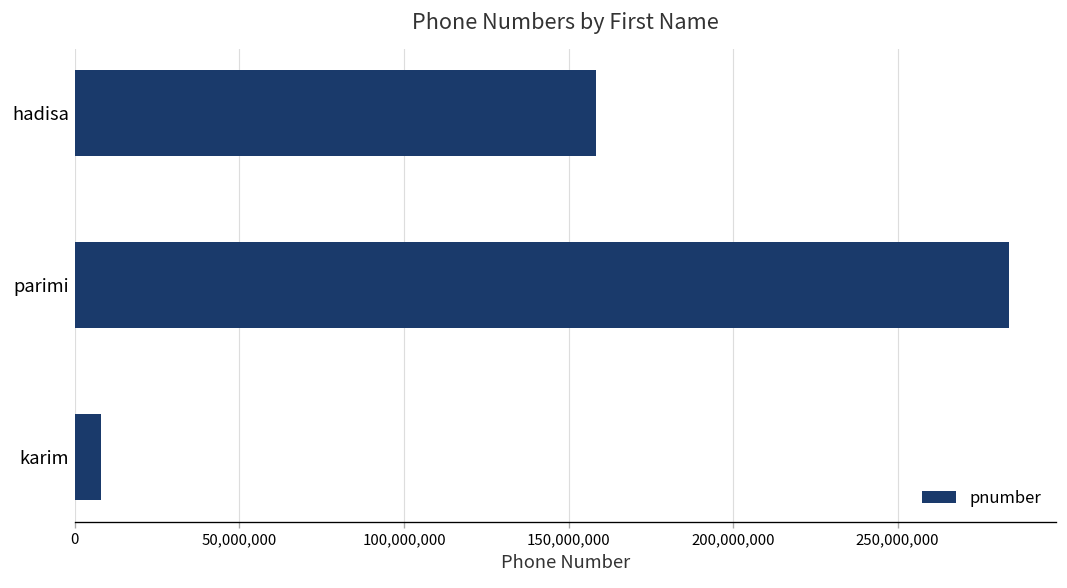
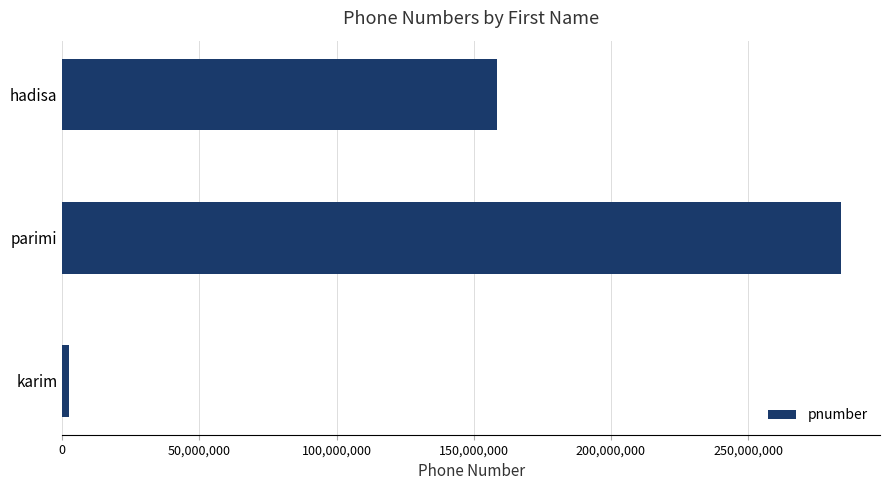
karim: 8,000,000 -> 2,000,000
